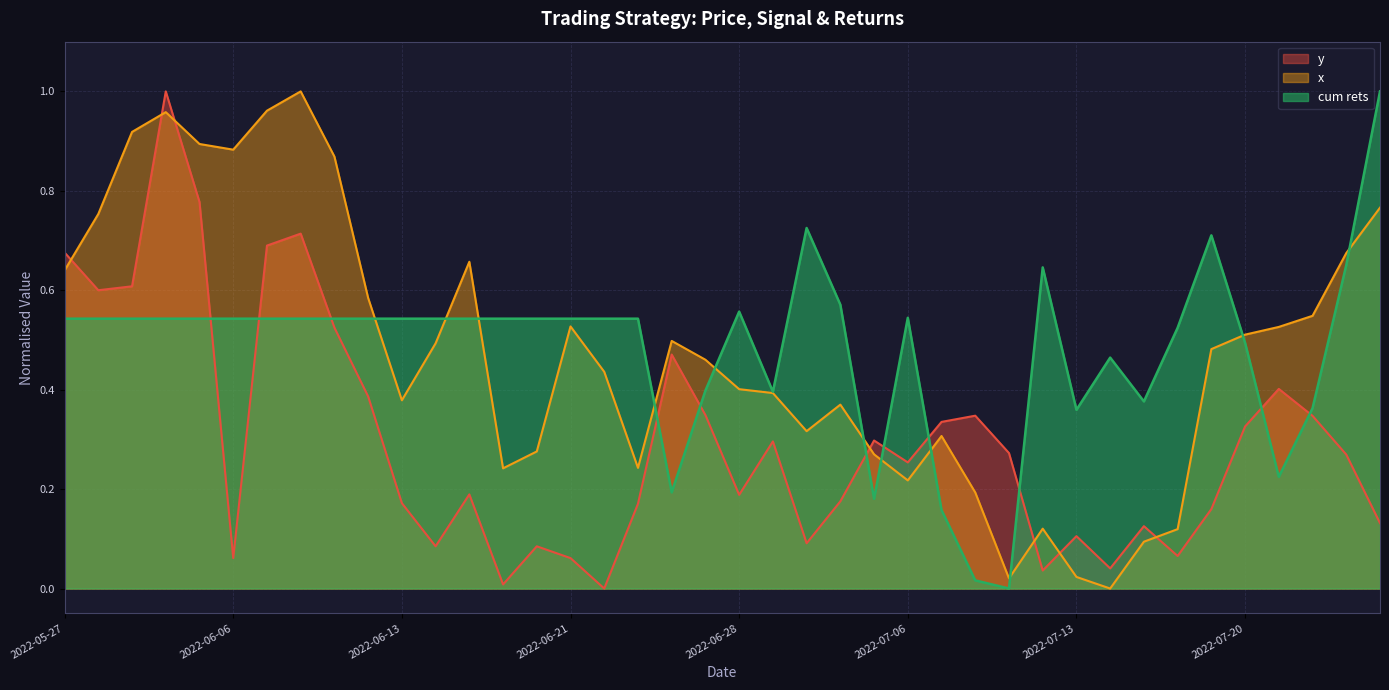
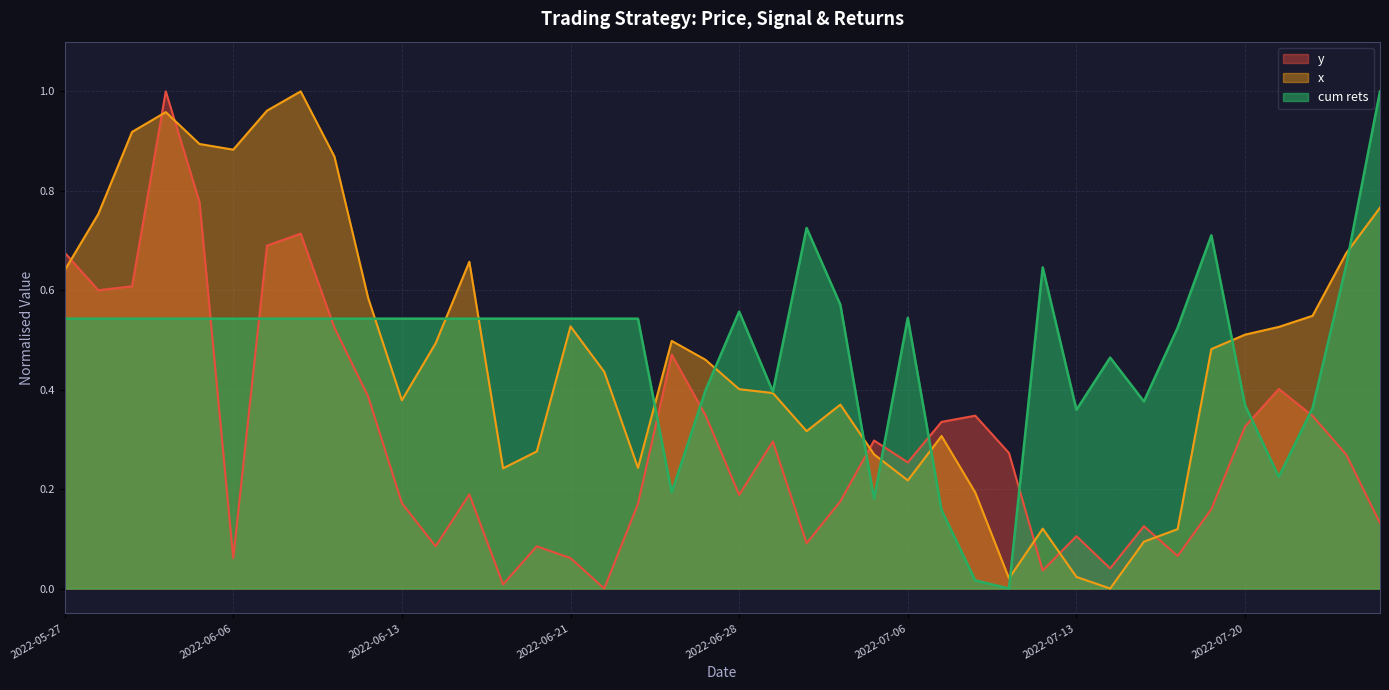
cum rets, 2022-07-20: 0.49 -> 0.37
